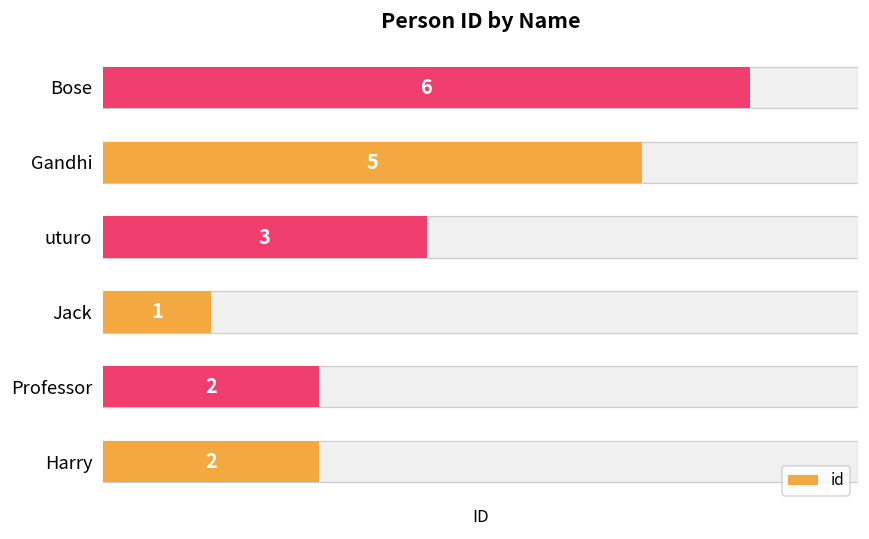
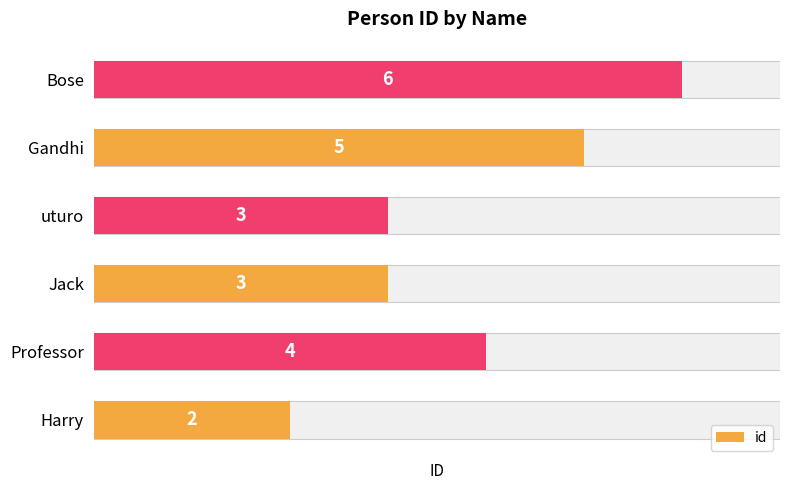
id, Jack: 1 -> 3
id, Professor: 2 -> 4
